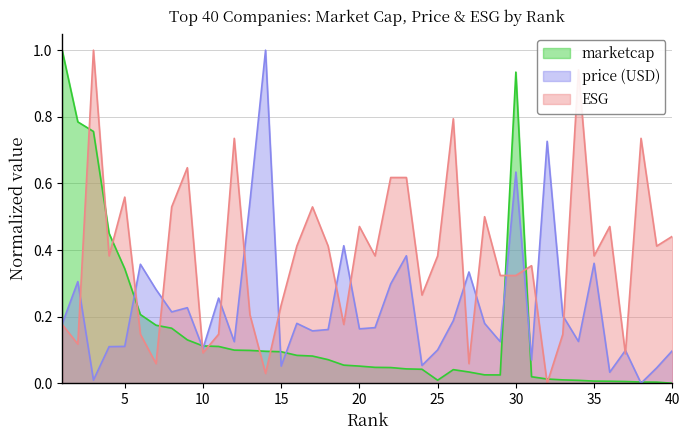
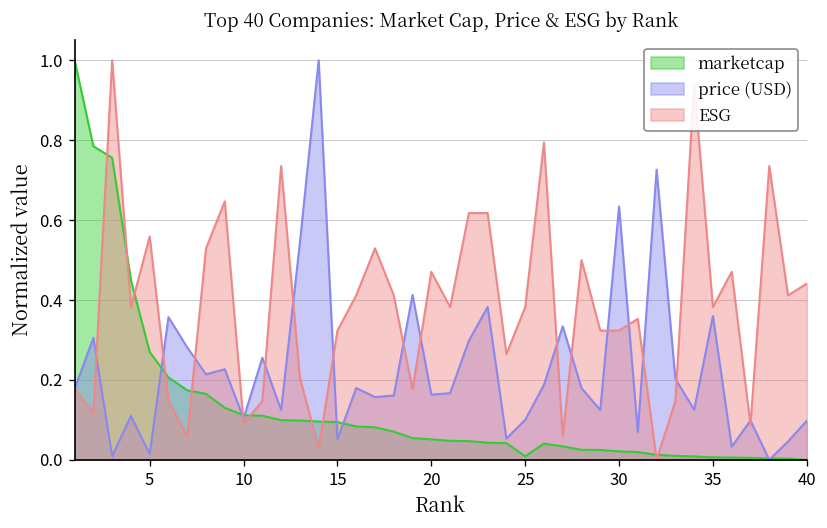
marketcap, 5: 0.34 -> 0.27
price (USD), 5: 0.11 -> 0.01
ESG, 15: 0.24 -> 0.32
marketcap, 30: 0.93 -> 0.02
